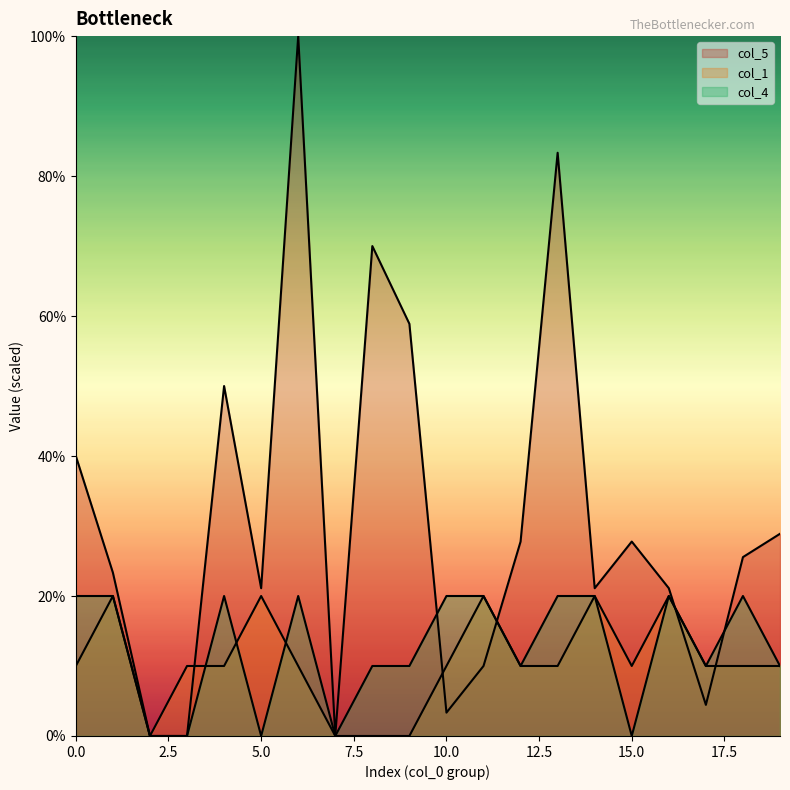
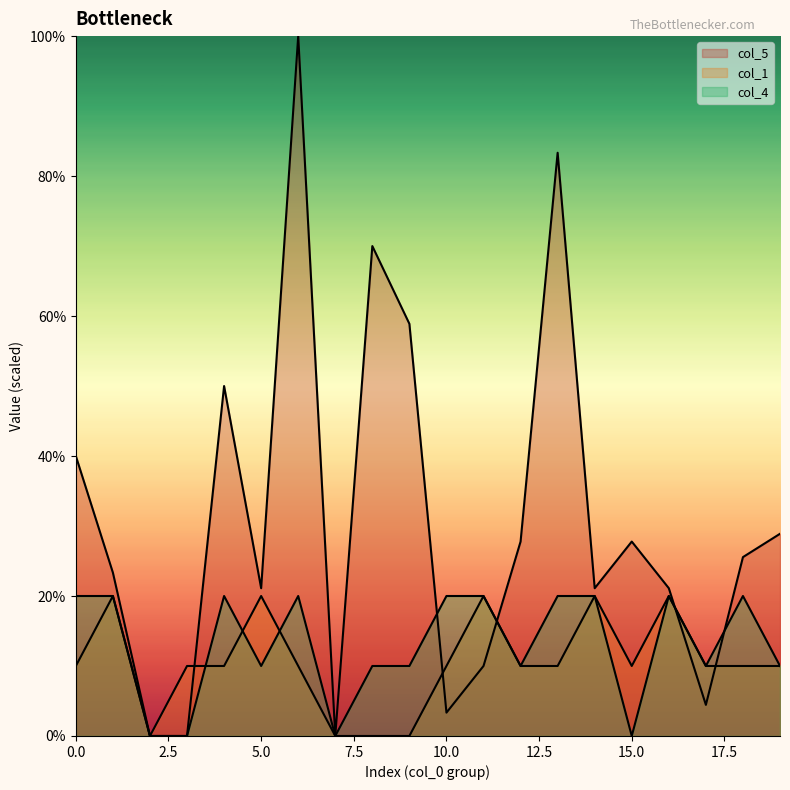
col_4, 5.0: 0% -> 10%
